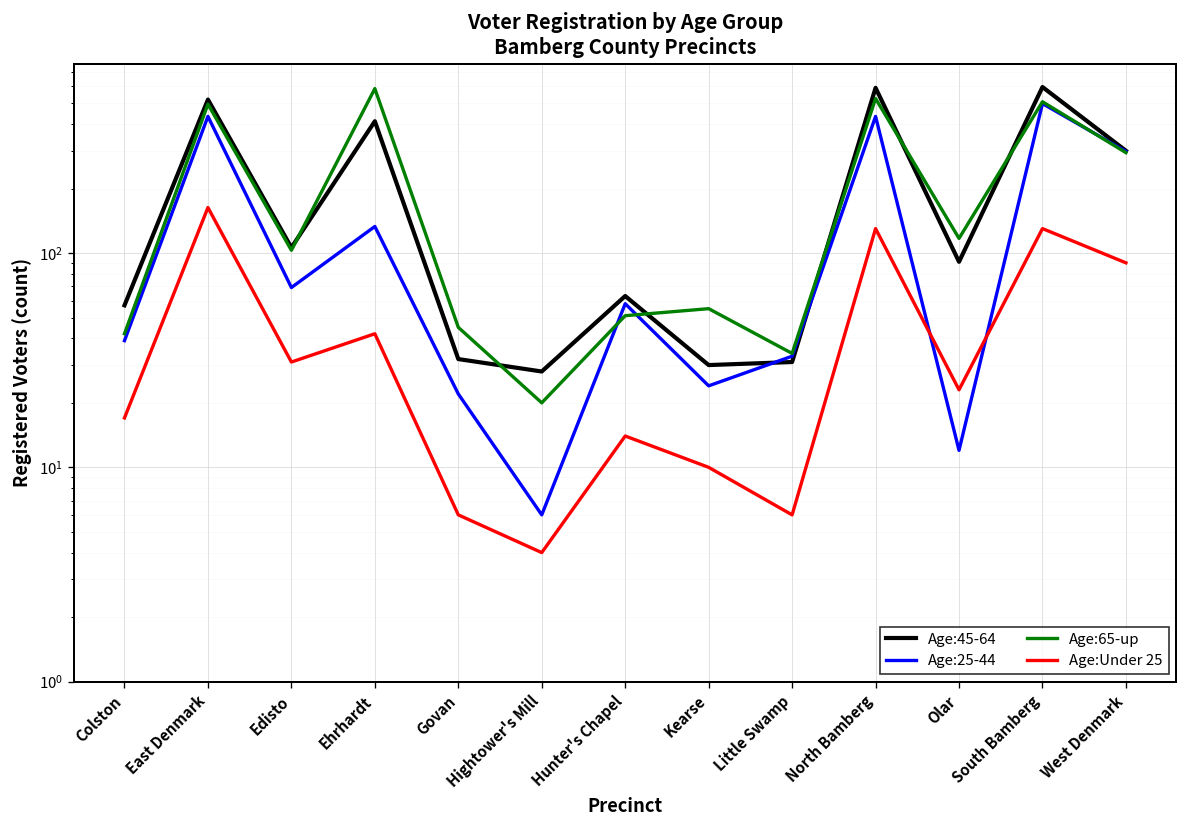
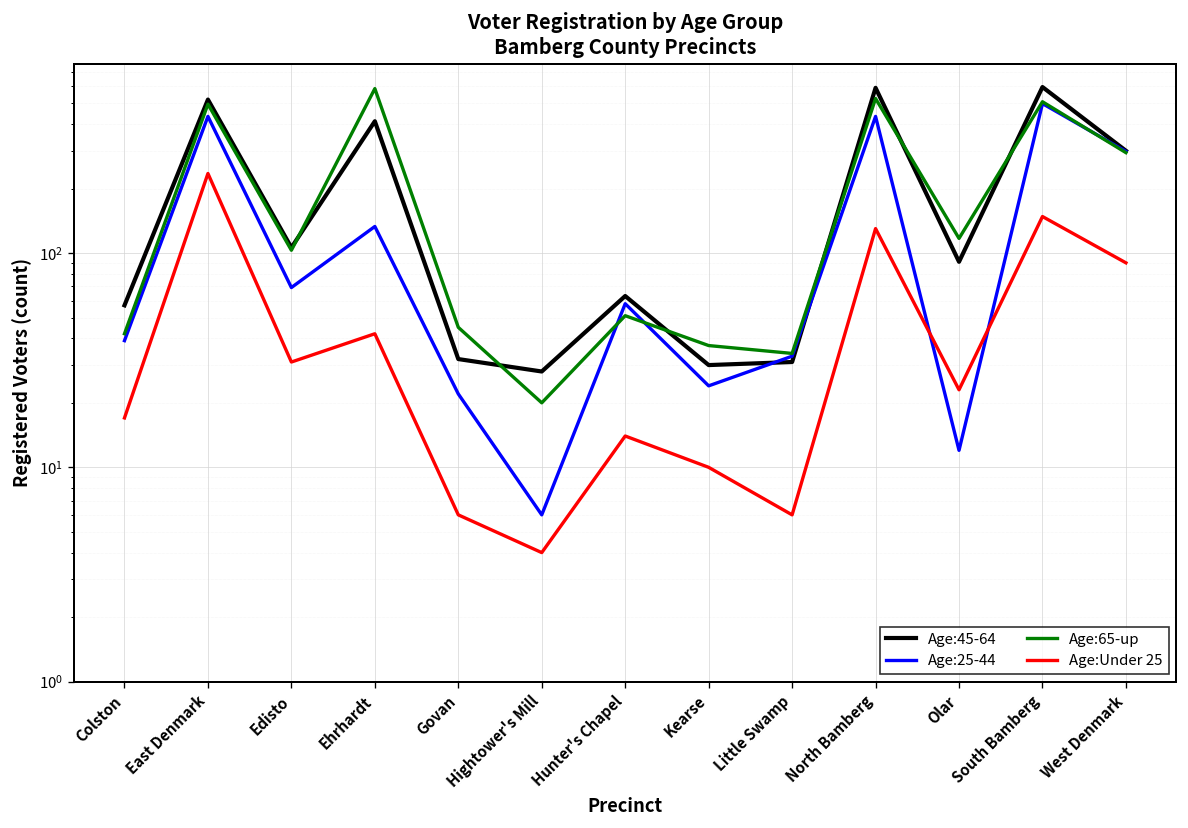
Age:Under 25, East Denmark: 160 -> 240
Age:65-up, Kearse: 55 -> 37
Age:Under 25, South Bamberg: 130 -> 150
